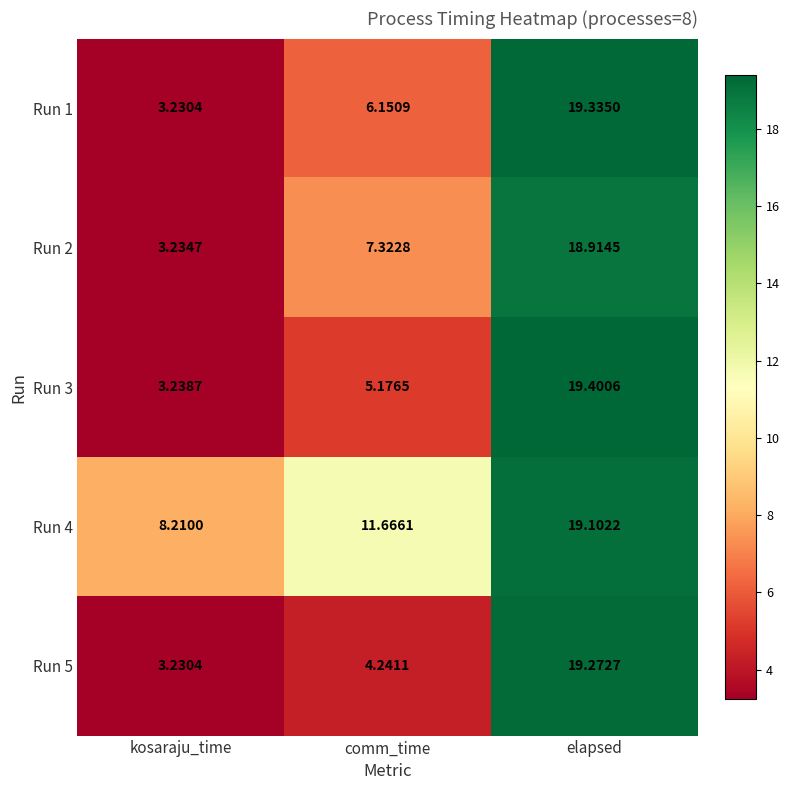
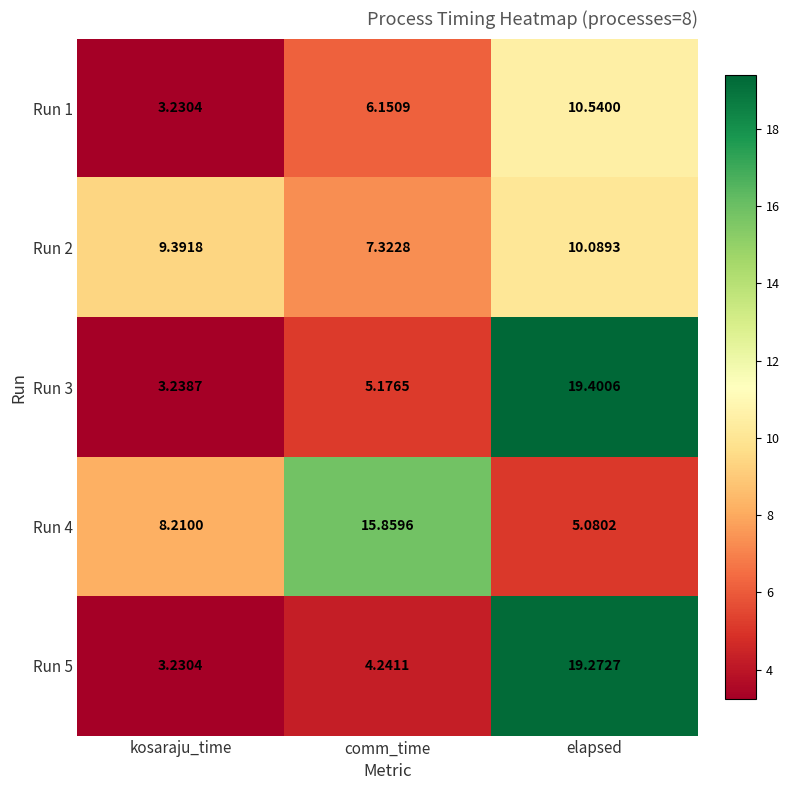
Run 1, elapsed: 19.3350 -> 10.5400
Run 2, kosaraju_time: 3.2347 -> 9.3918
Run 2, elapsed: 18.9145 -> 10.0893
Run 4, comm_time: 11.6661 -> 15.8596
Run 4, elapsed: 19.1022 -> 5.0802
